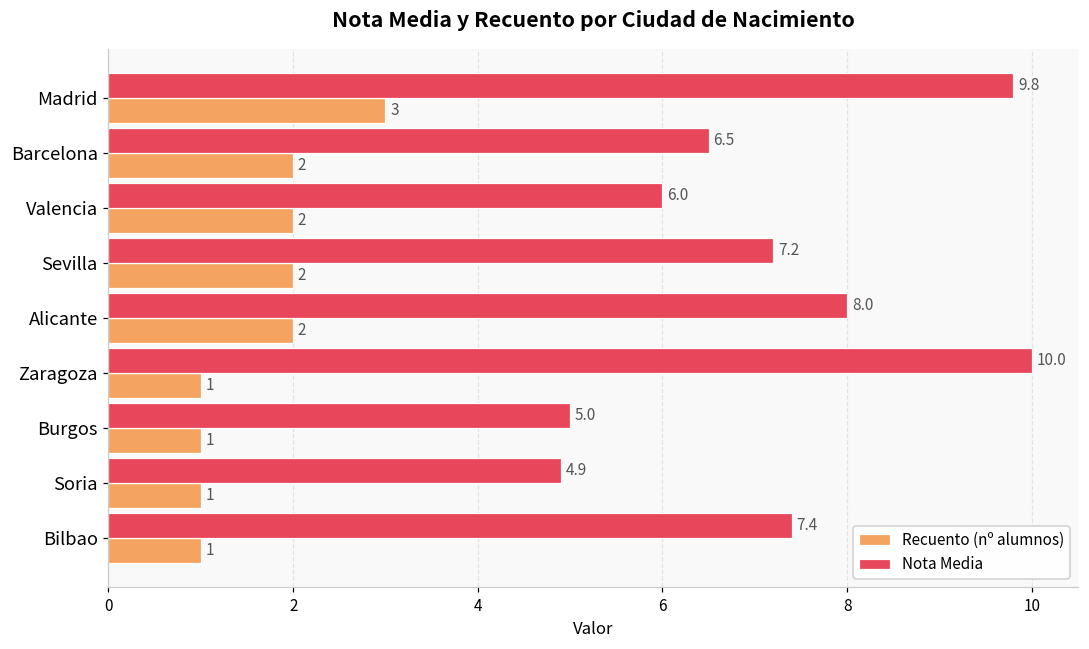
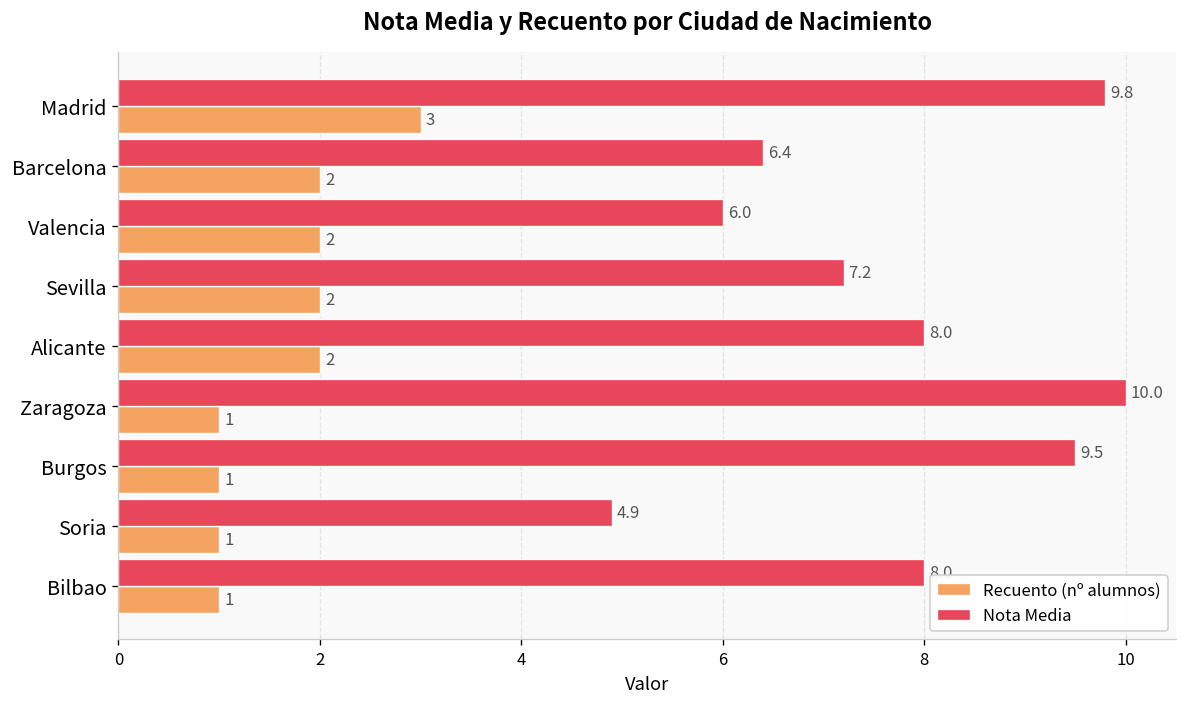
Nota Media, Barcelona: 6.5 -> 6.4
Nota Media, Burgos: 5.0 -> 9.5
Nota Media, Bilbao: 7.4 -> 8.0
